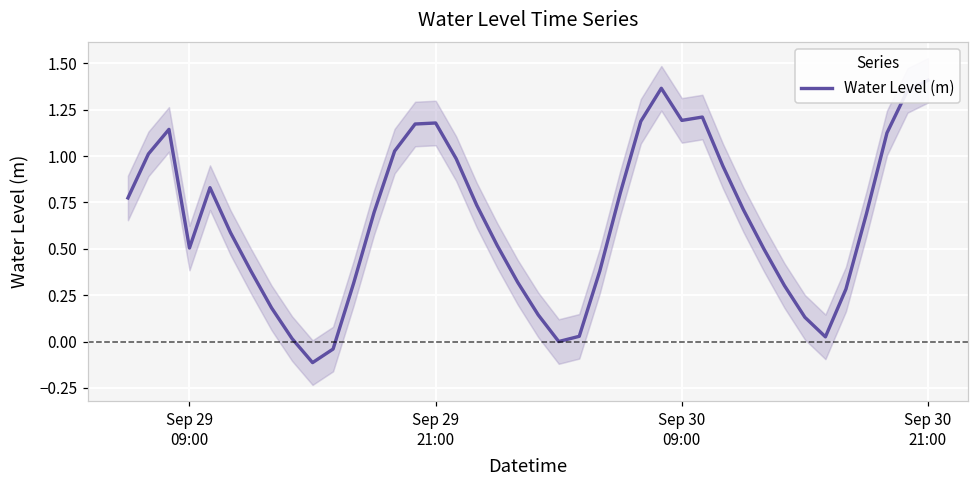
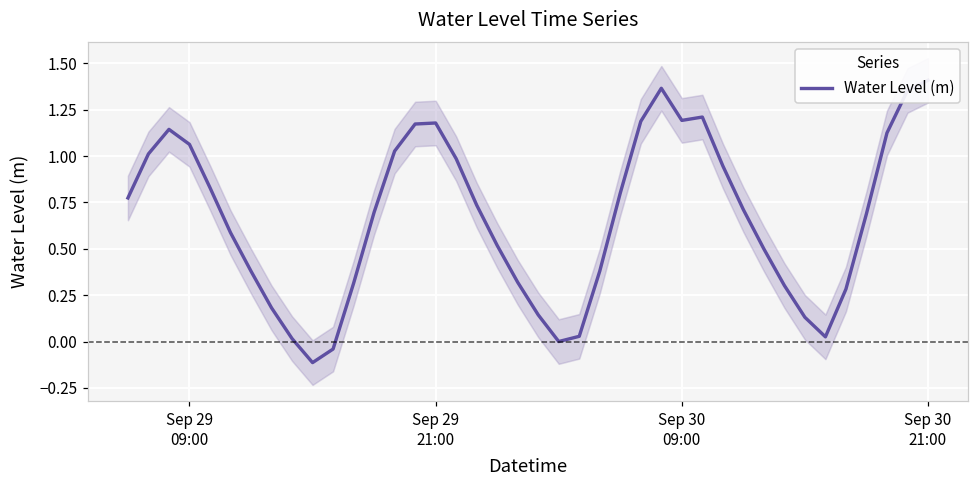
Water Level (m), Sep 29 09:00: 0.50 -> 1.06
